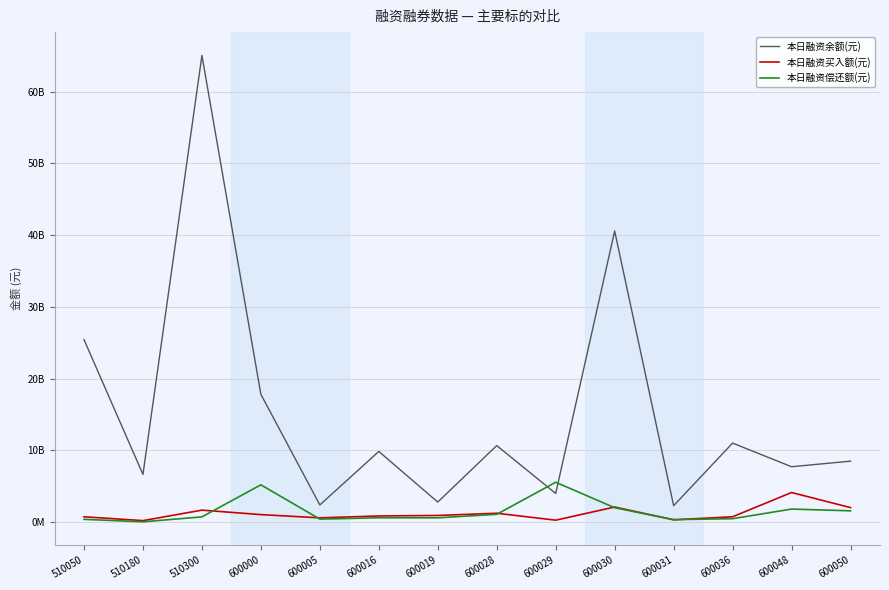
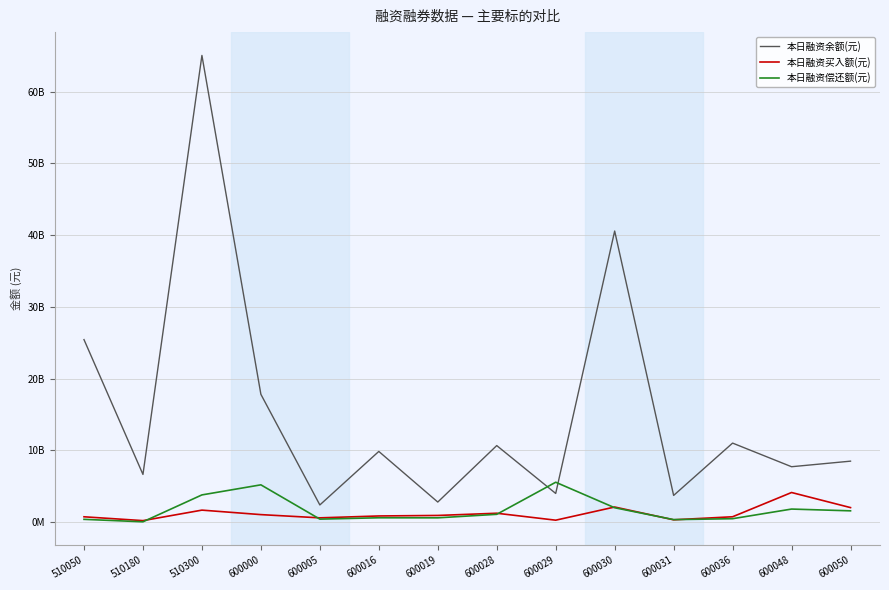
本日融资偿还额(元), 510300: 1000000000 -> 4000000000
本日融资余额(元), 600031: 2000000000 -> 4000000000
